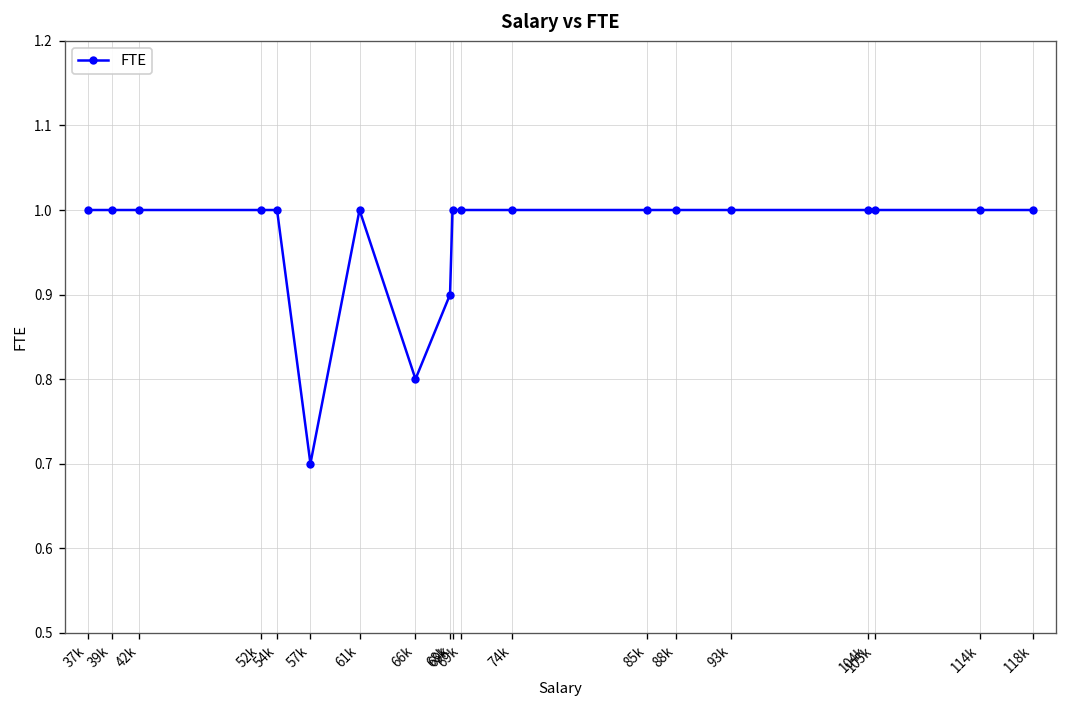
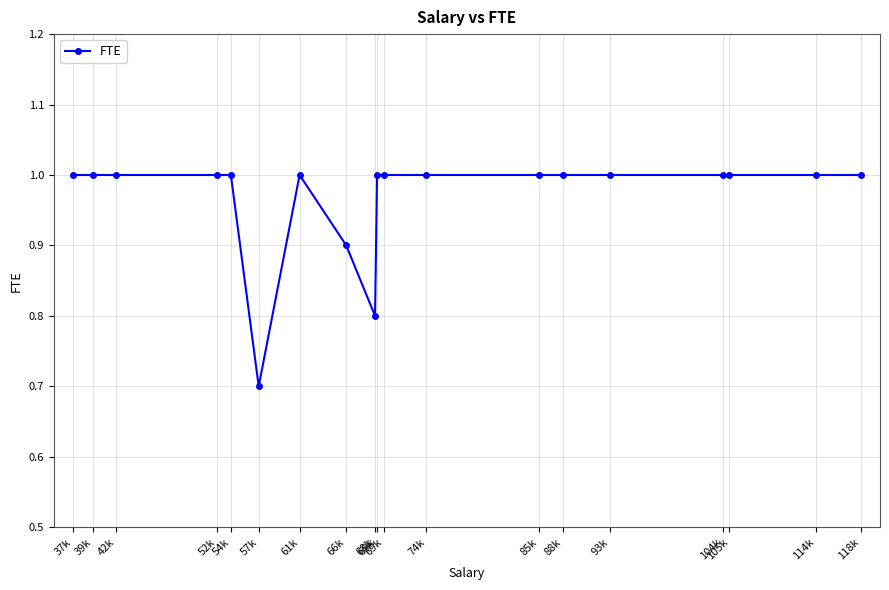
66k: 0.8 -> 0.9
68k: 0.9 -> 0.8
